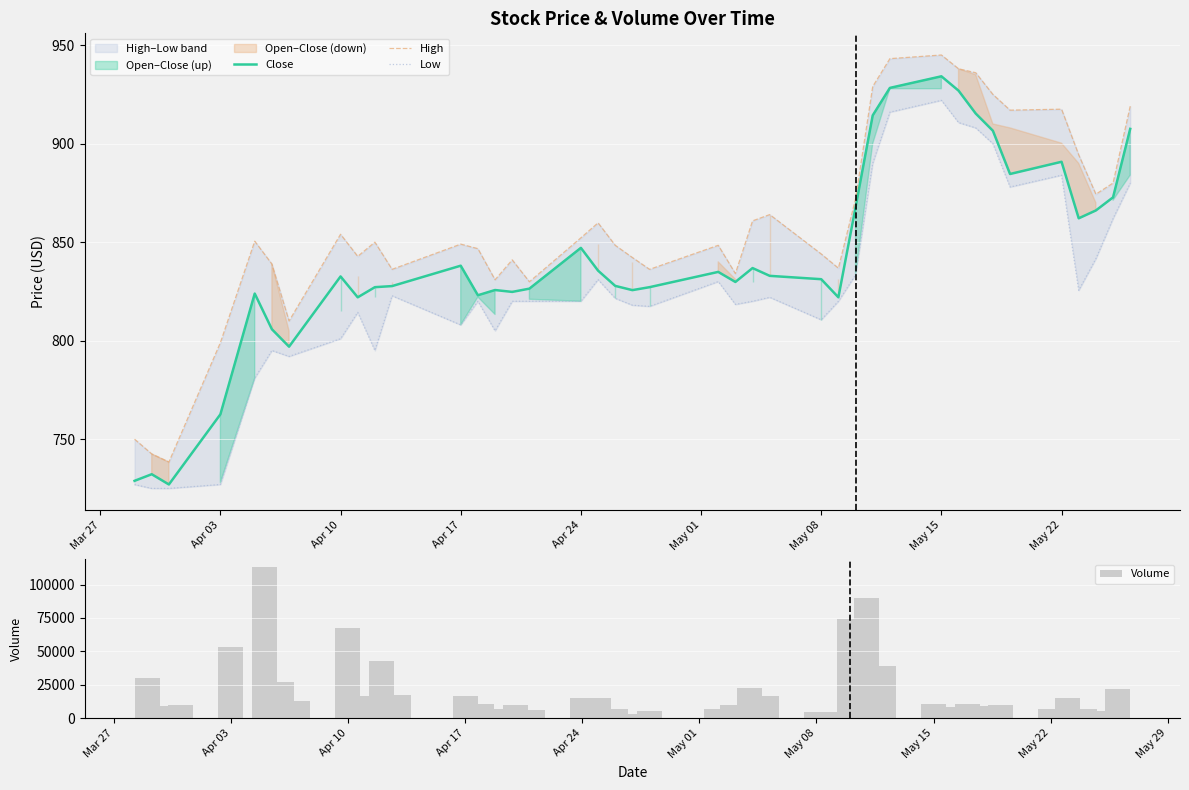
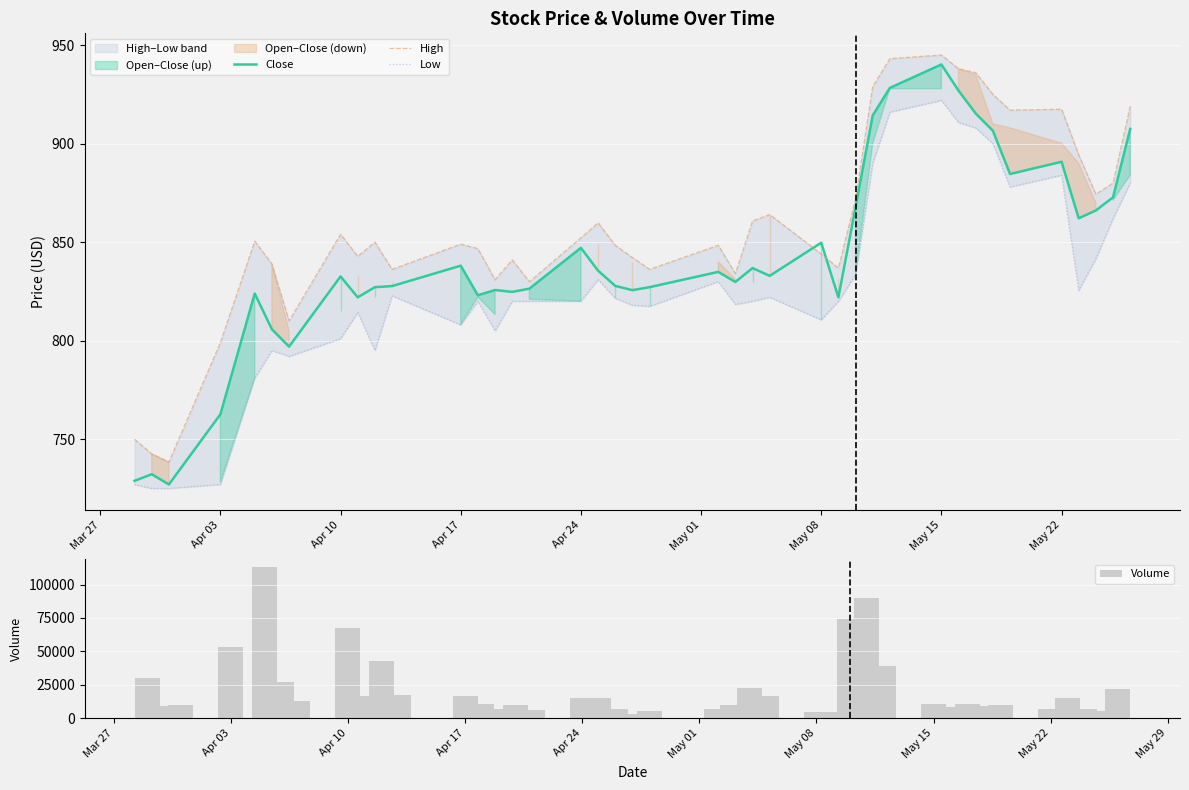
Stock Price & Volume Over Time, Close, May 08: 831 -> 850
Stock Price & Volume Over Time, Close, May 15: 934 -> 940
